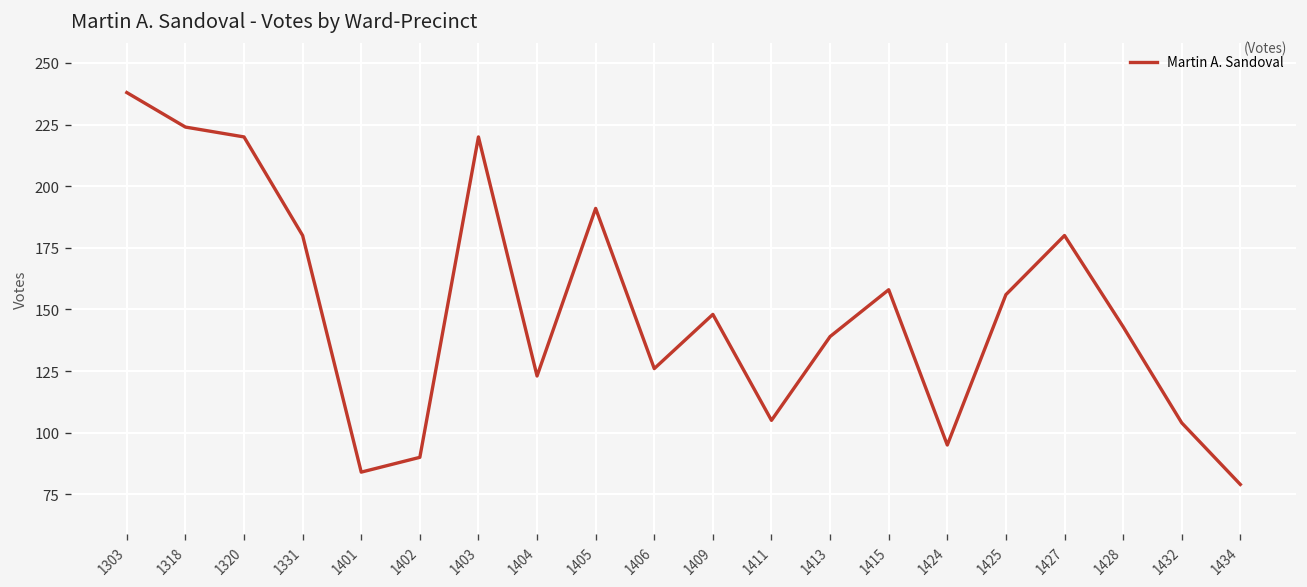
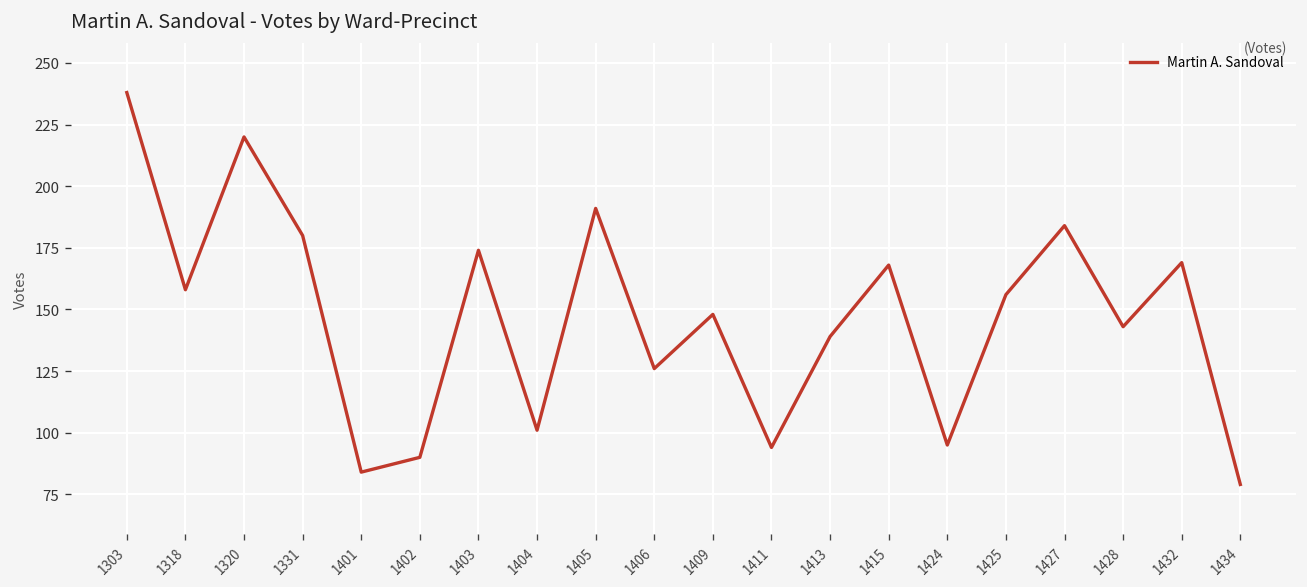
1318: 224 -> 158
1403: 220 -> 174
1404: 123 -> 101
1411: 105 -> 94
1415: 158 -> 168
1427: 180 -> 184
1432: 104 -> 169
